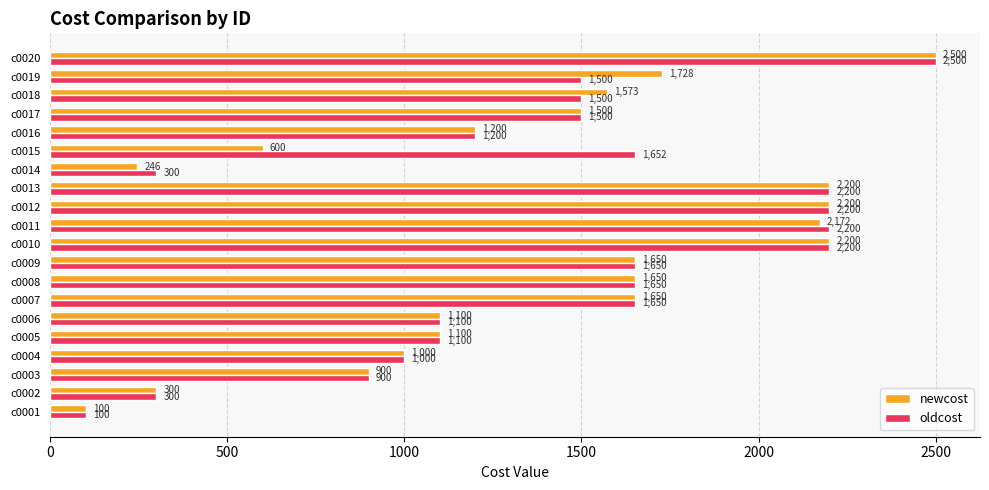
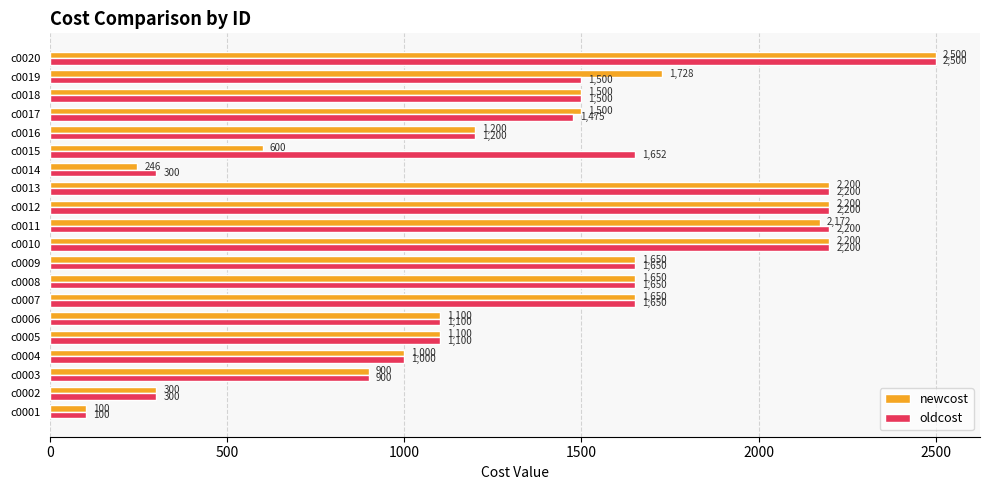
newcost, c0018: 1,573 -> 1,500
oldcost, c0017: 1,500 -> 1,475
